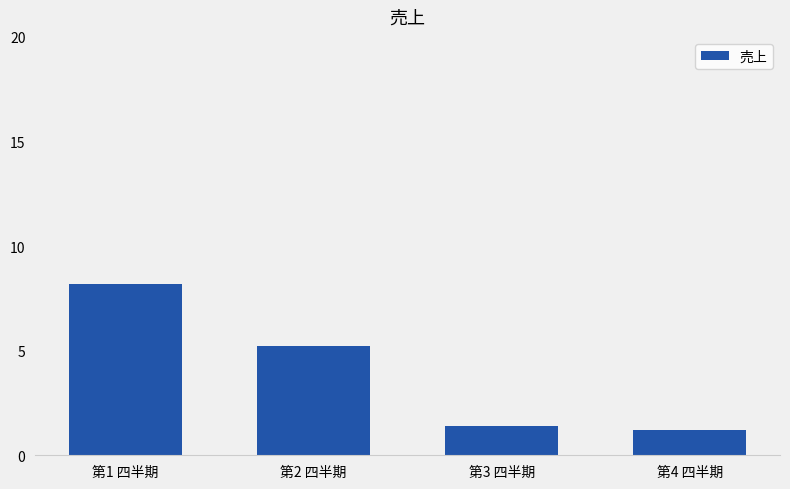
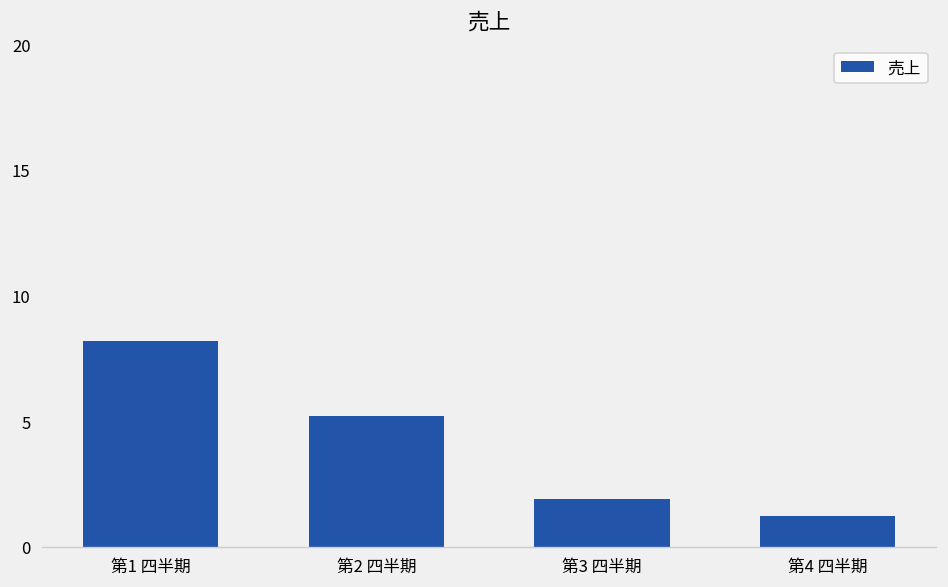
第3 四半期: 1.4 -> 1.9
